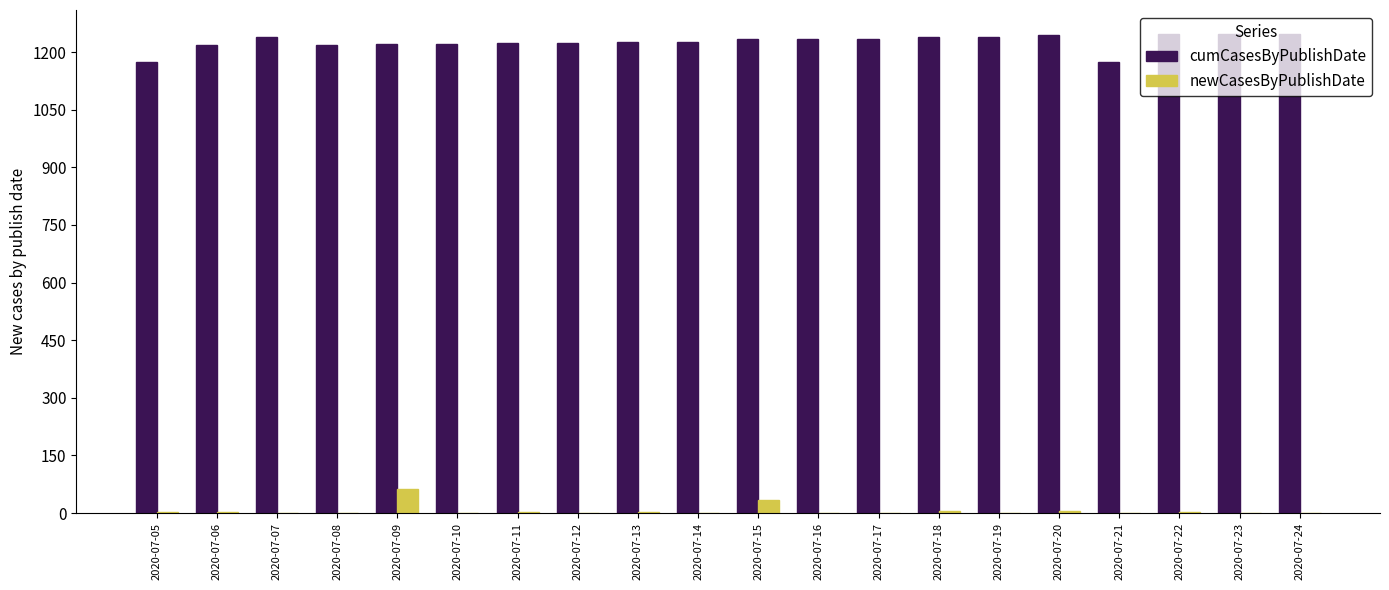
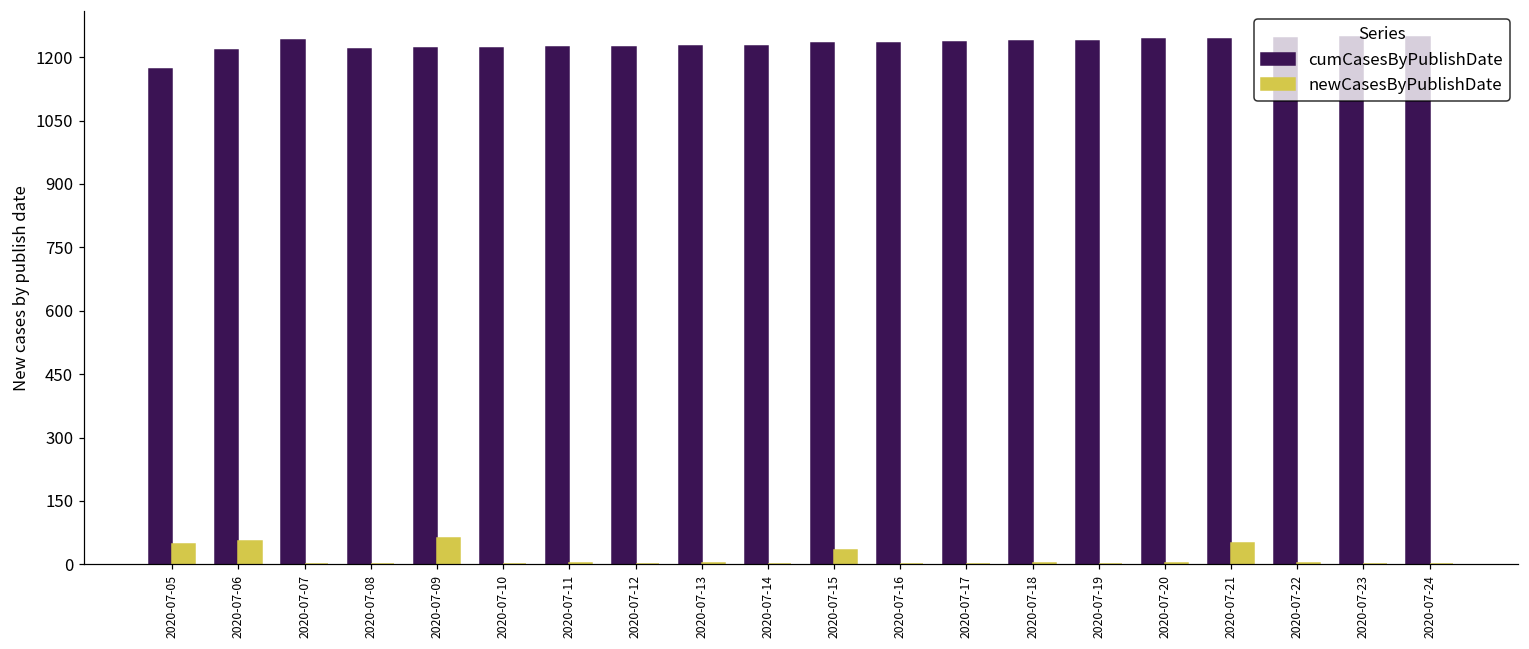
newCasesByPublishDate, 2020-07-05: 0 -> 50
newCasesByPublishDate, 2020-07-06: 0 -> 60
cumCasesByPublishDate, 2020-07-21: 1170 -> 1240
newCasesByPublishDate, 2020-07-21: 0 -> 50
